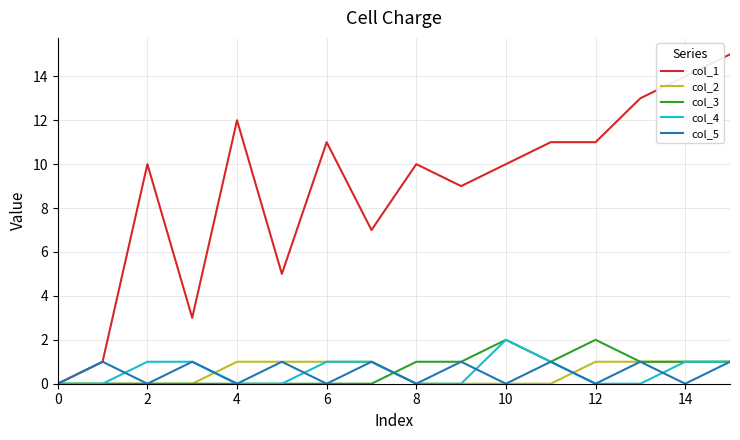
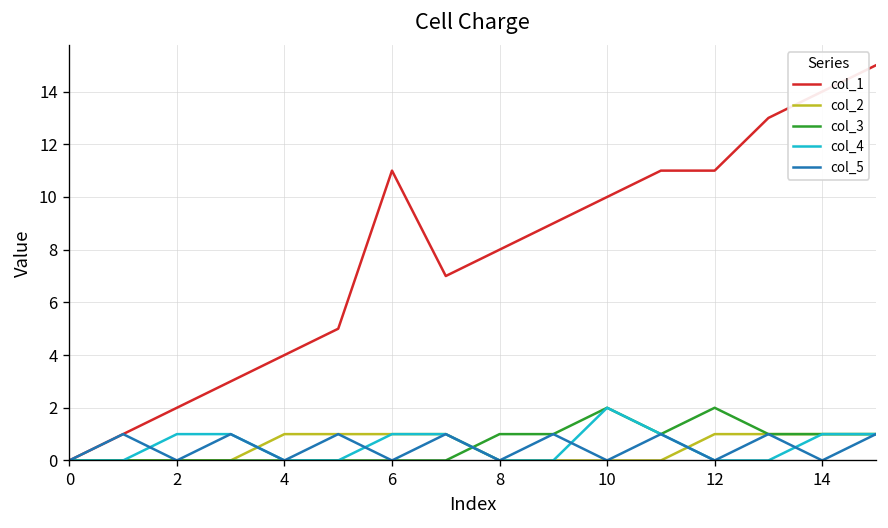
col_1, 2: 10 -> 2
col_1, 4: 12 -> 4
col_1, 8: 10 -> 8
